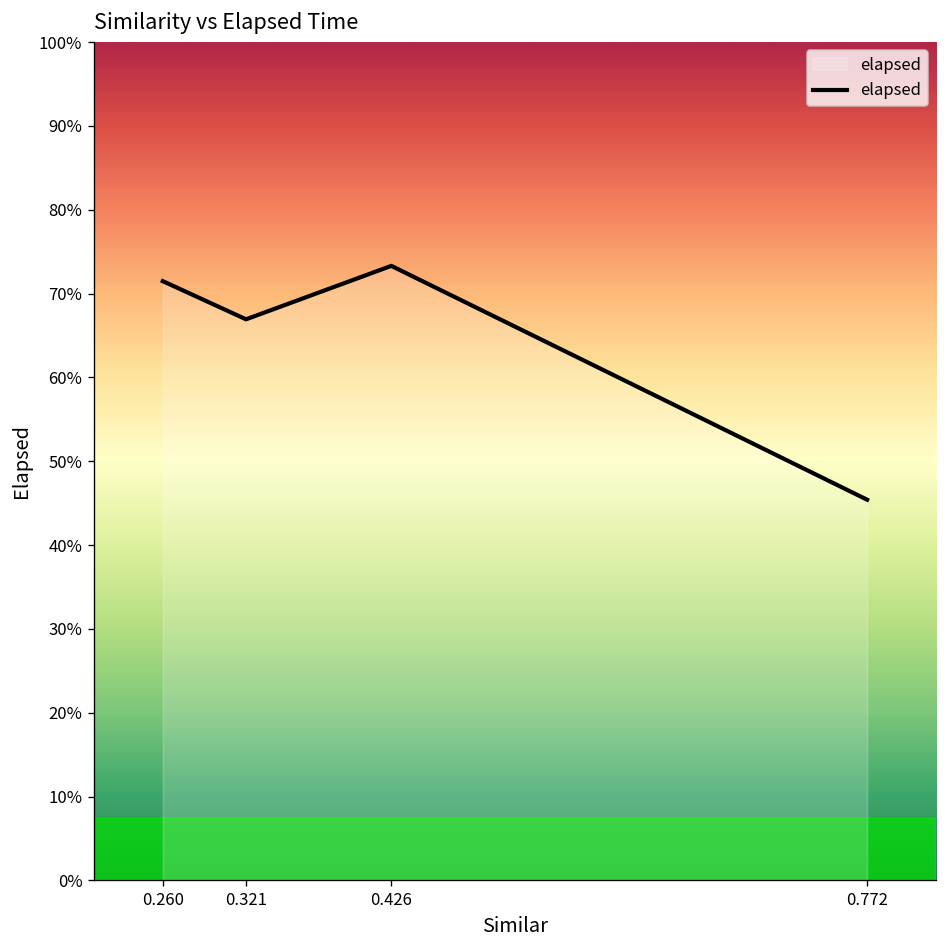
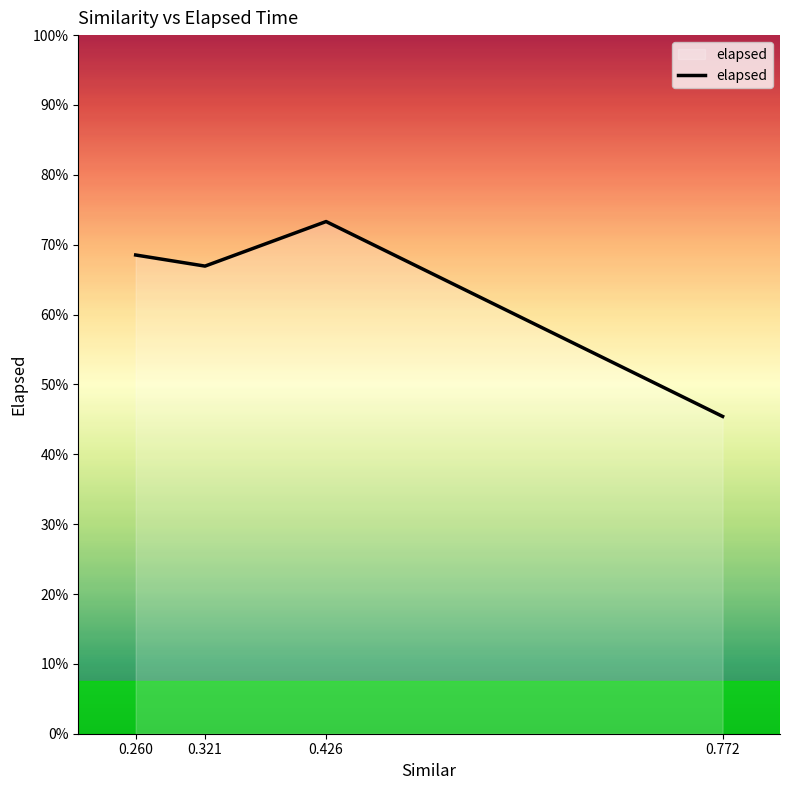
0.260: 71% -> 69%
